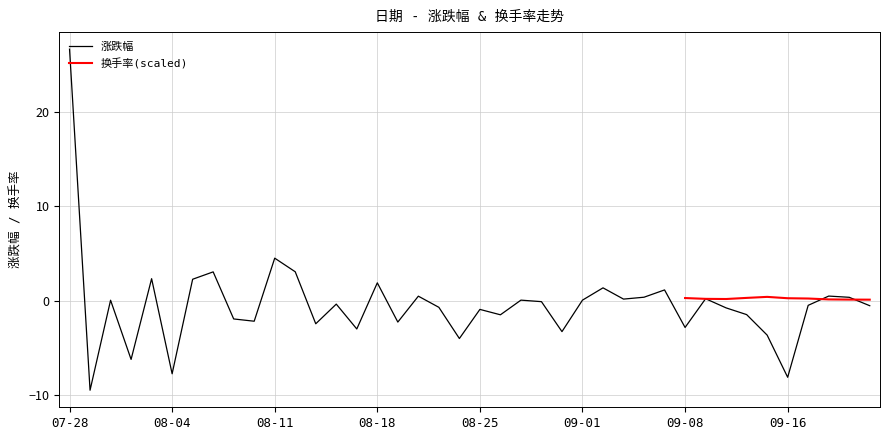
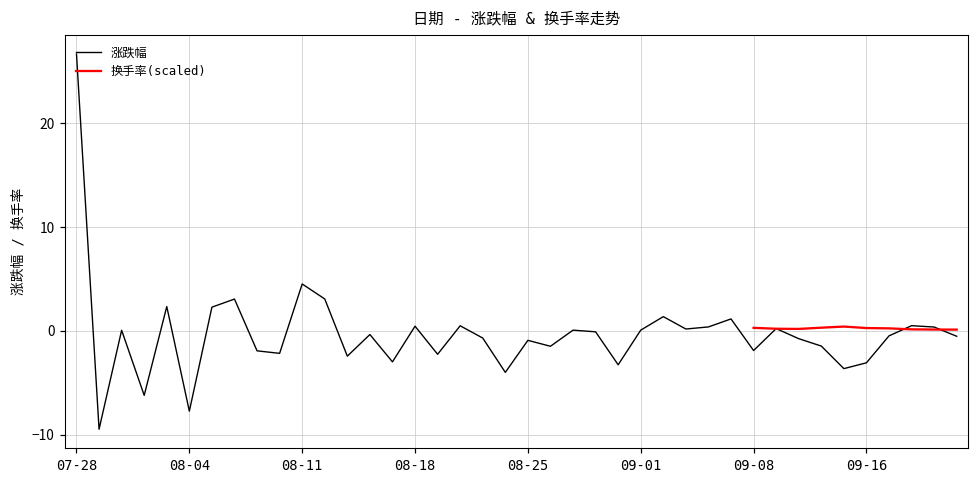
涨跌幅, 08-18: 2 -> 0
涨跌幅, 09-08: -3 -> -2
涨跌幅, 09-16: -8 -> -3
